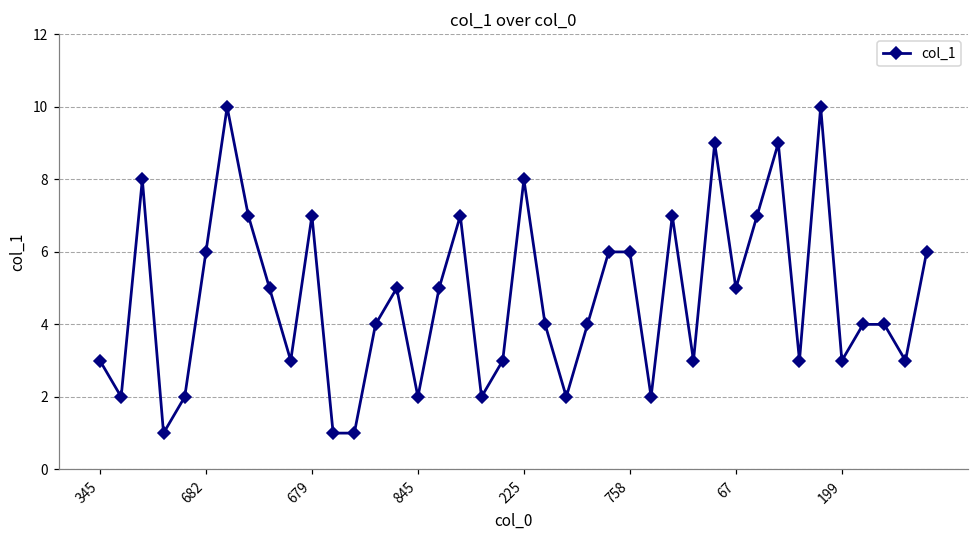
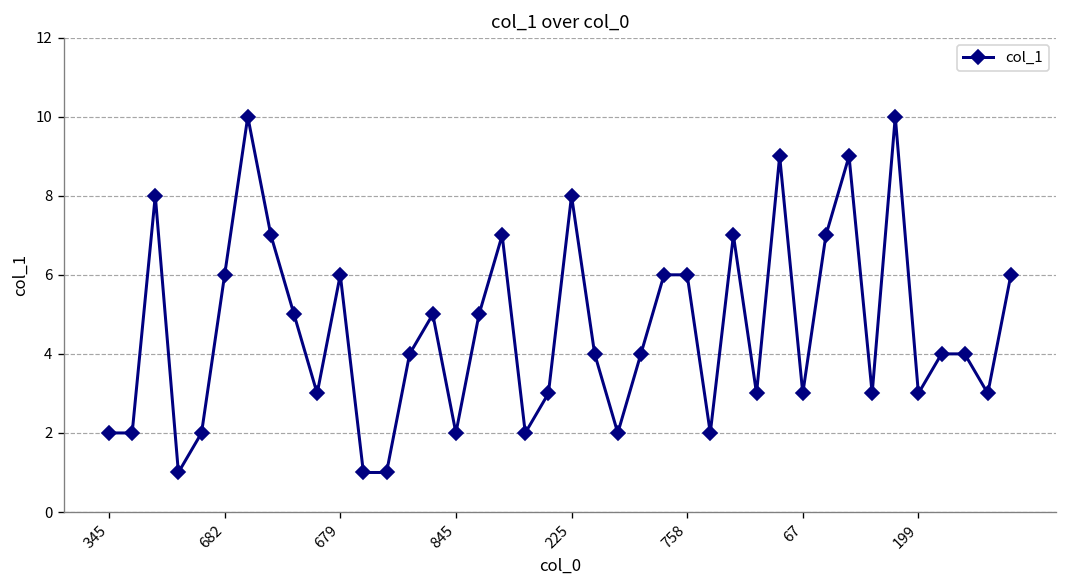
345: 3 -> 2
679: 7 -> 6
67: 5 -> 3
